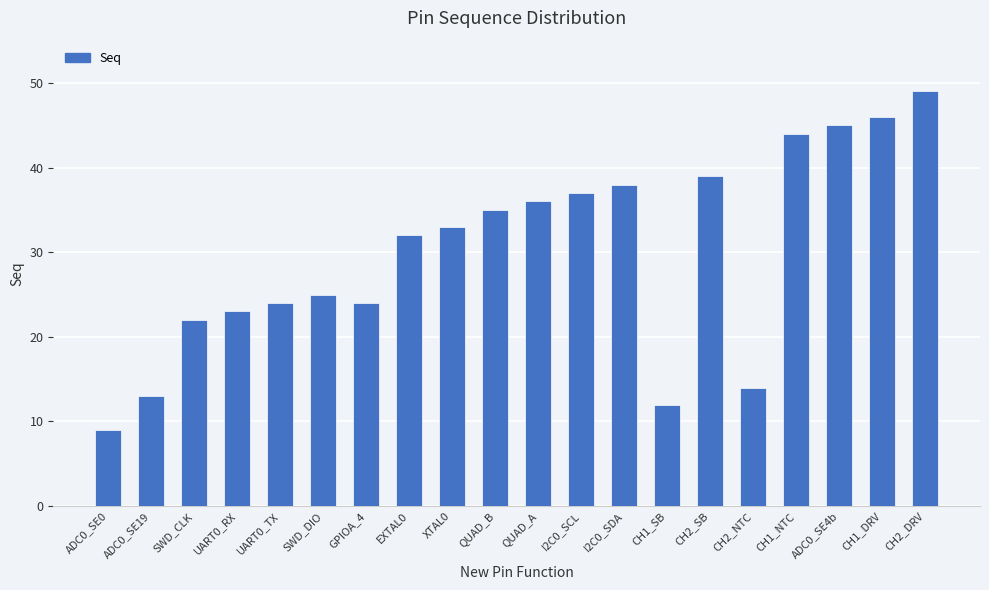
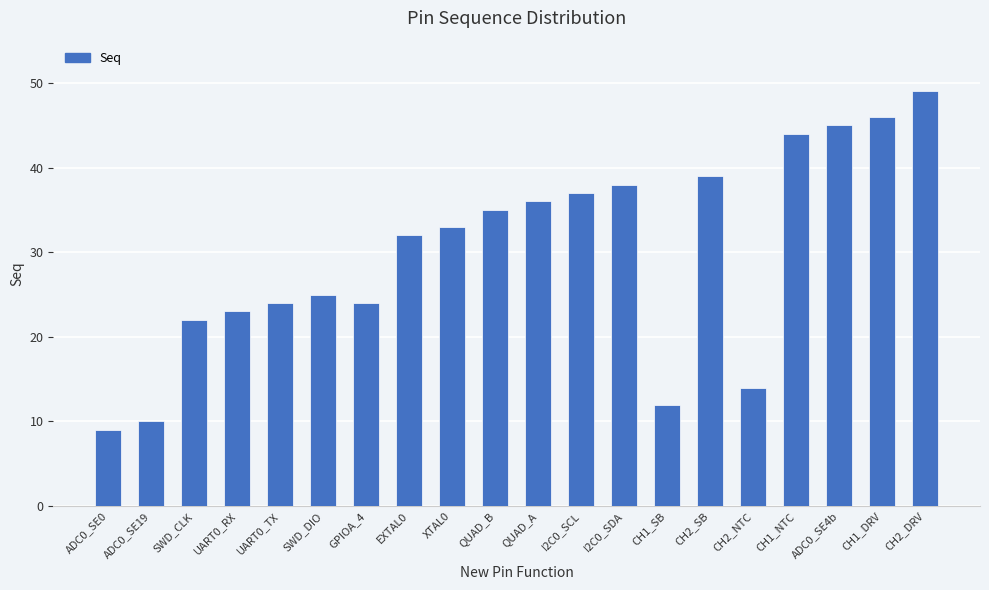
ADC0_SE19: 13 -> 10
